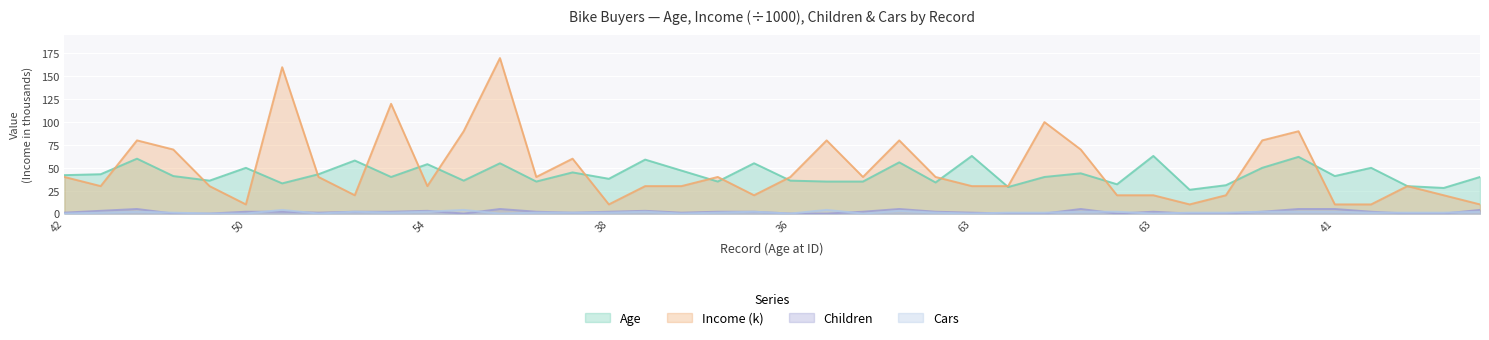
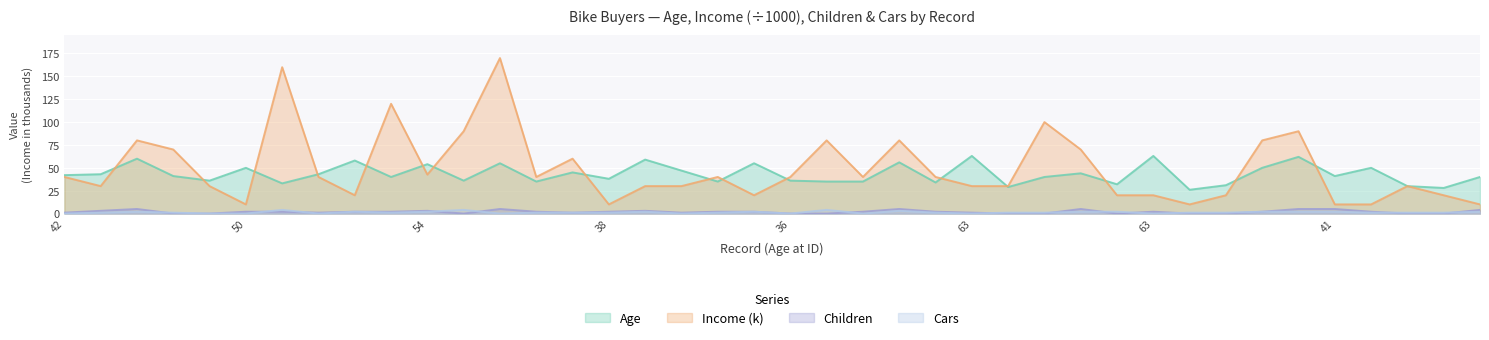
Income (k), 54: 30 -> 40
